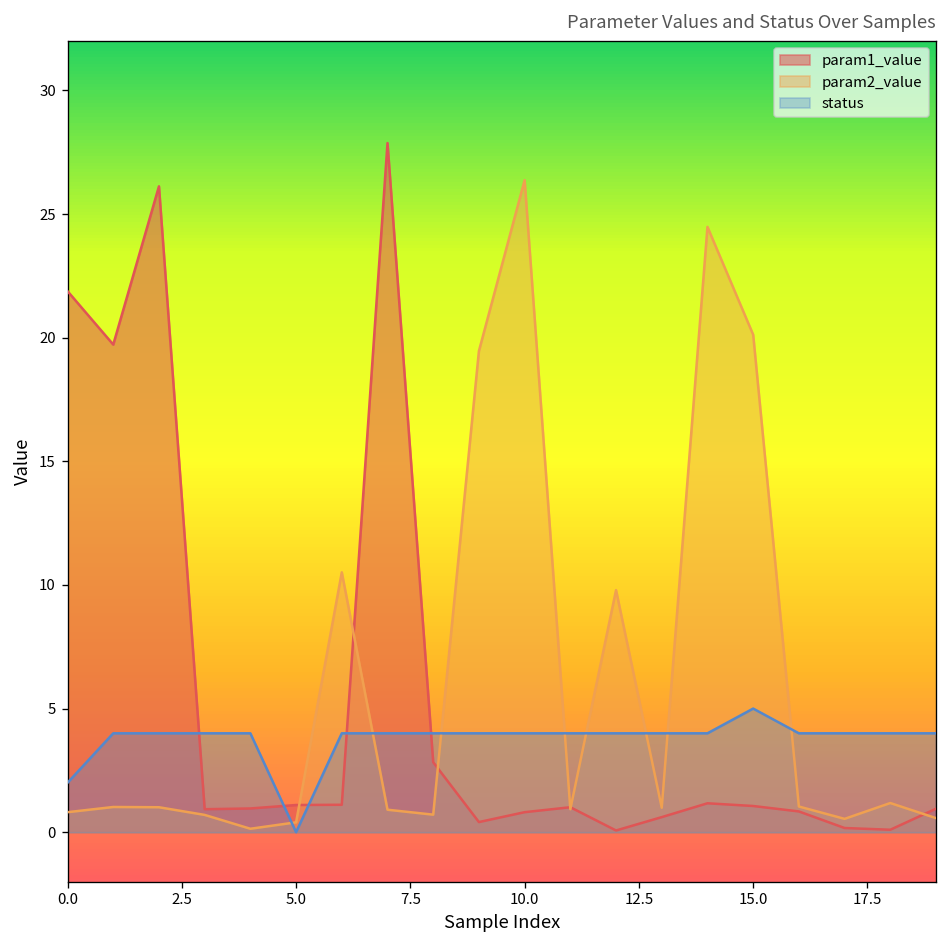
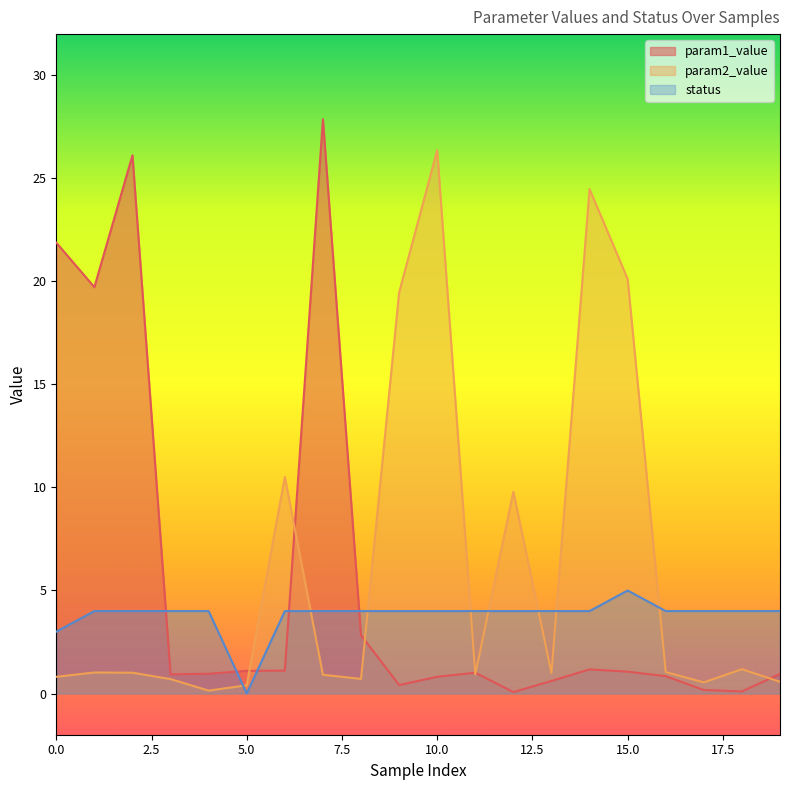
status, 0.0: 2 -> 3
